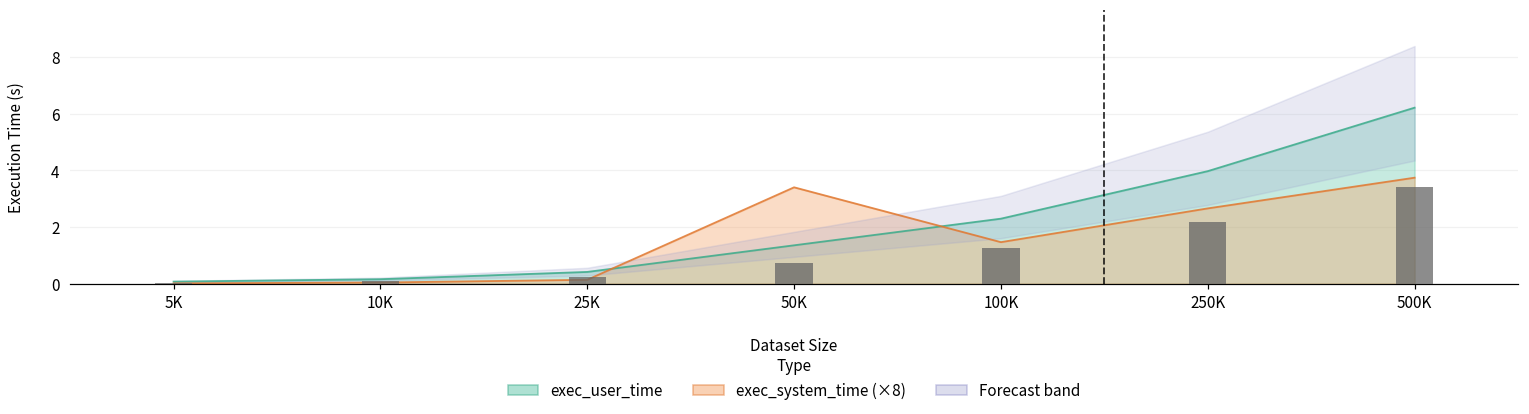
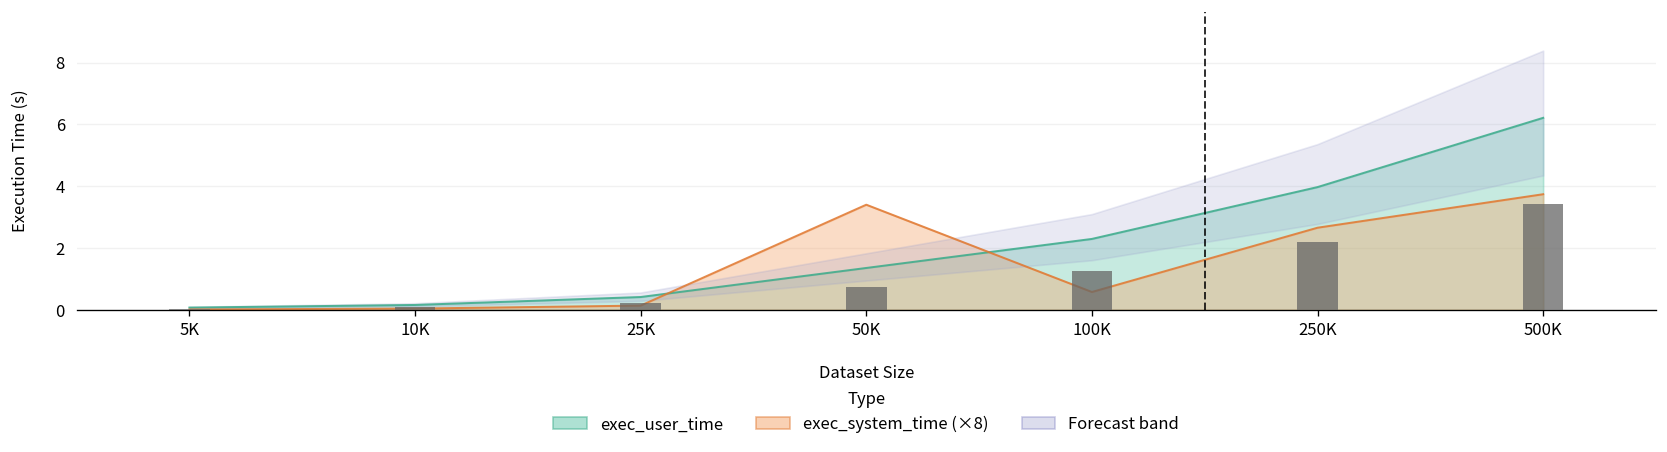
exec_system_time (×8), 100K: 1.5 -> 0.6
